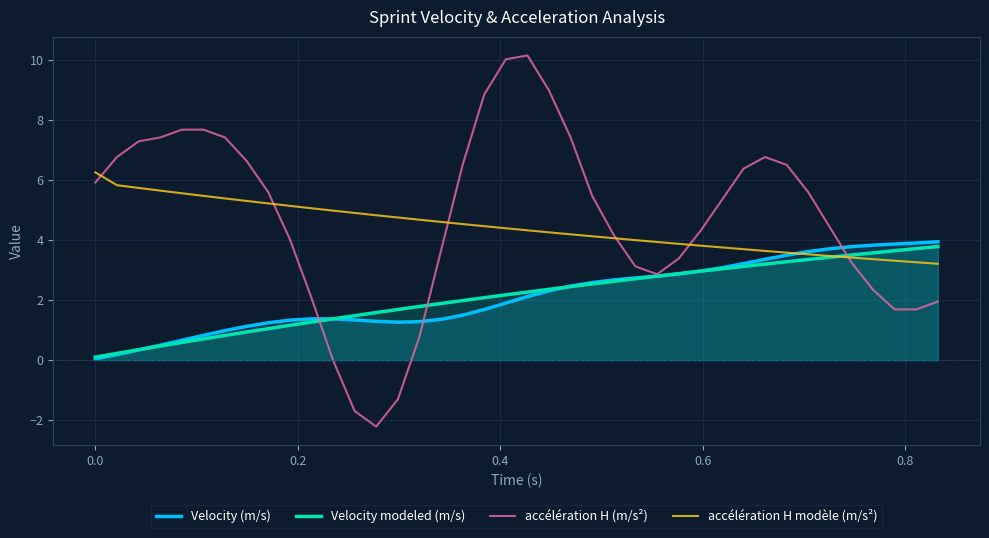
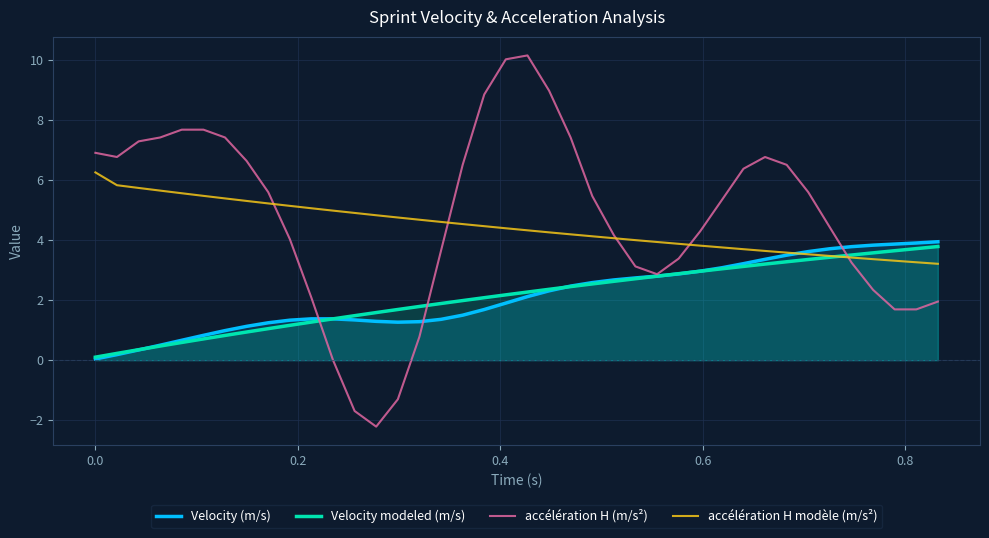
accélération H (m/s²), 0.0: 5.9 -> 6.9
